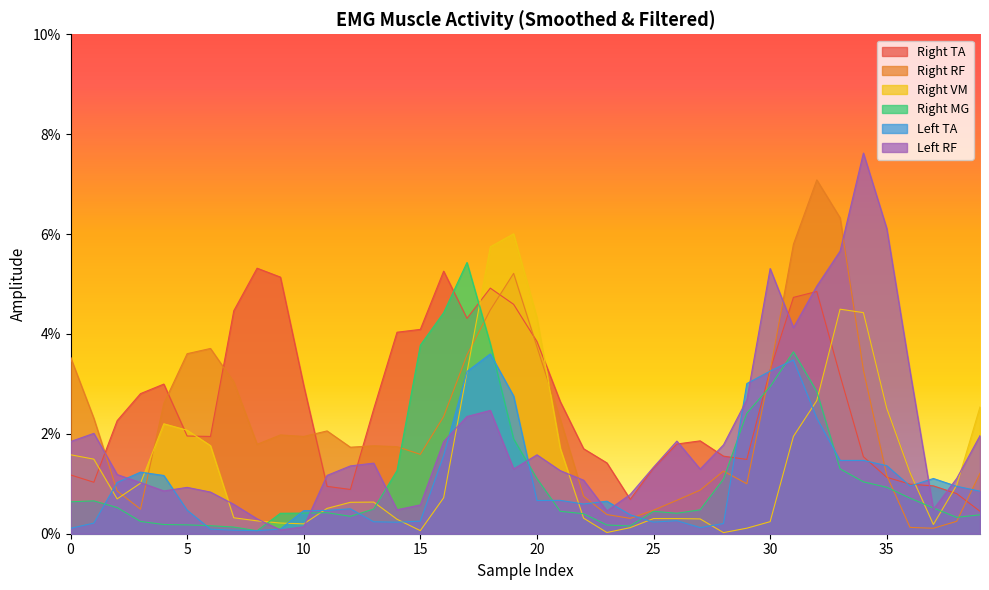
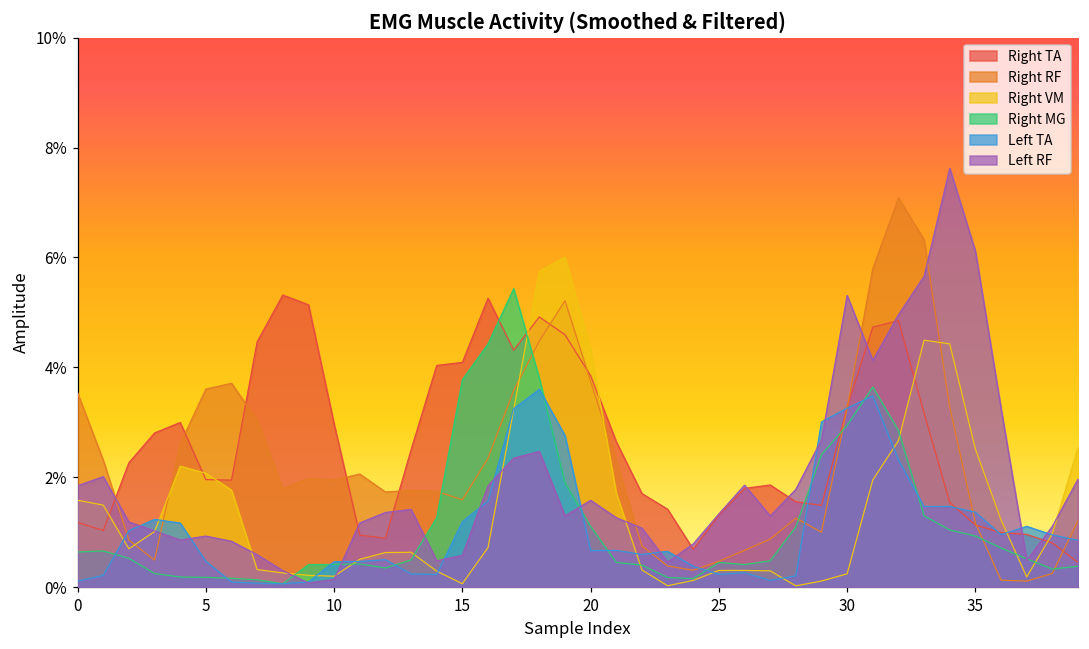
Left TA, 15: 0.3% -> 1.2%
